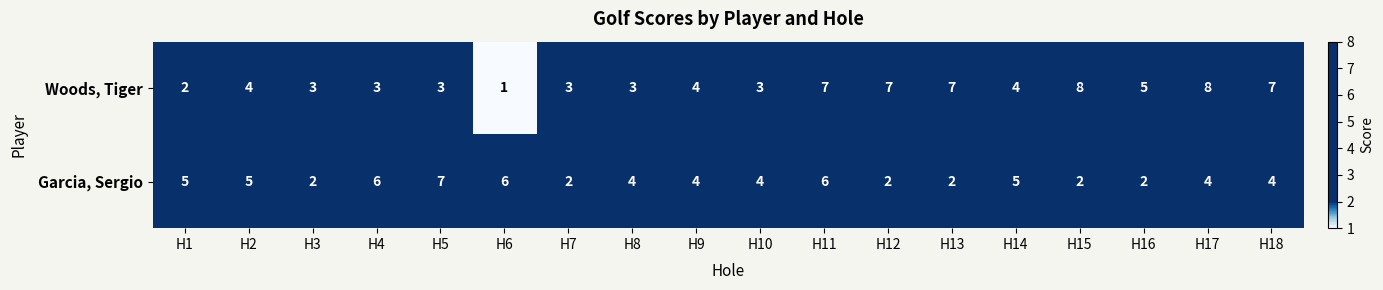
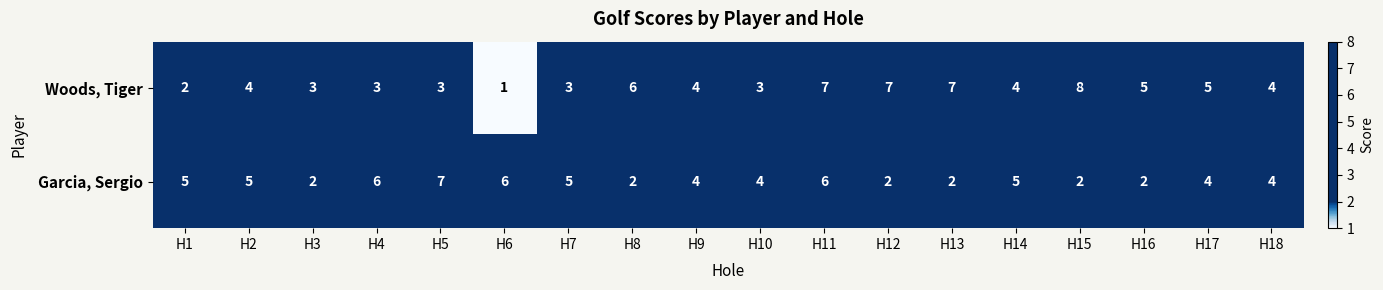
Woods, Tiger, H8: 3 -> 6
Woods, Tiger, H17: 8 -> 5
Woods, Tiger, H18: 7 -> 4
Garcia, Sergio, H7: 2 -> 5
Garcia, Sergio, H8: 4 -> 2
